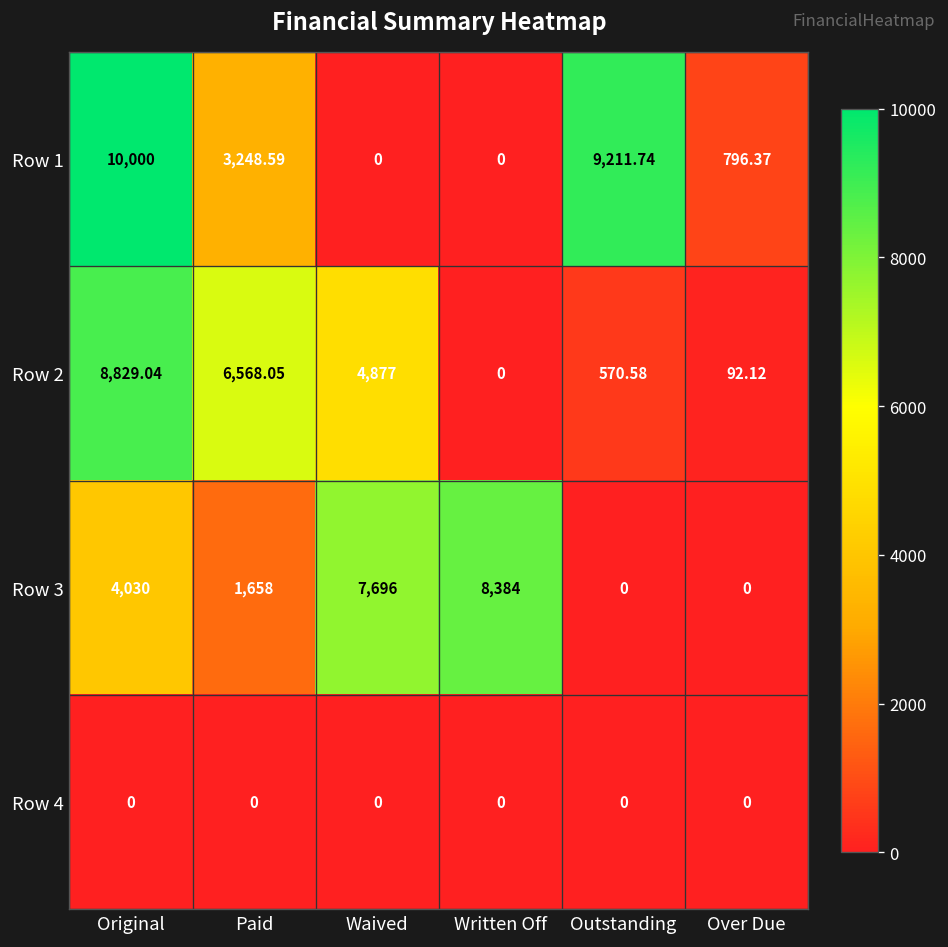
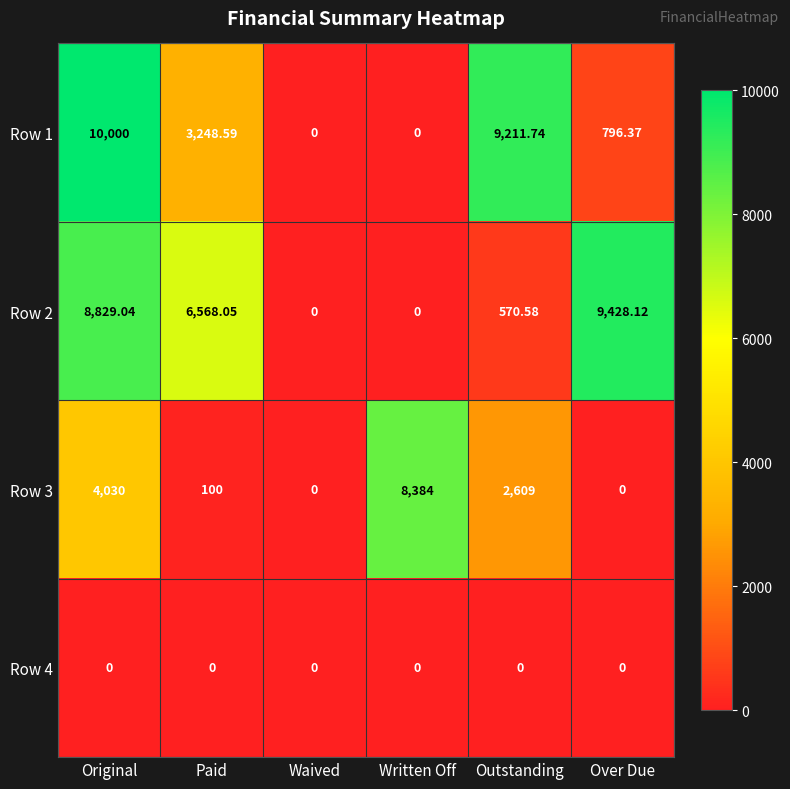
Row 2, Waived: 4,877 -> 0
Row 2, Over Due: 92.12 -> 9,428.12
Row 3, Paid: 1,658 -> 100
Row 3, Waived: 7,696 -> 0
Row 3, Outstanding: 0 -> 2,609
